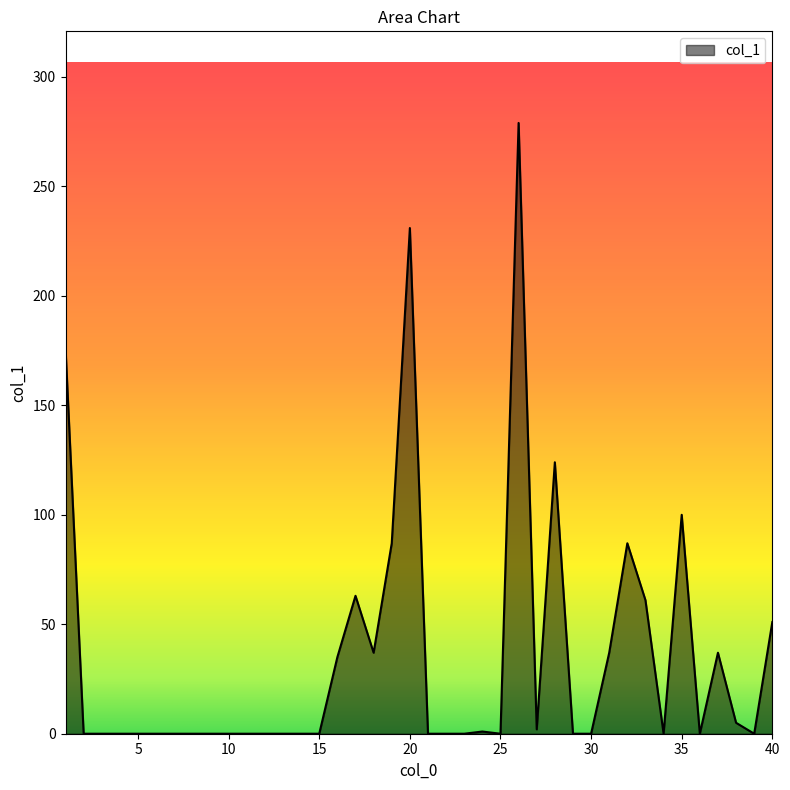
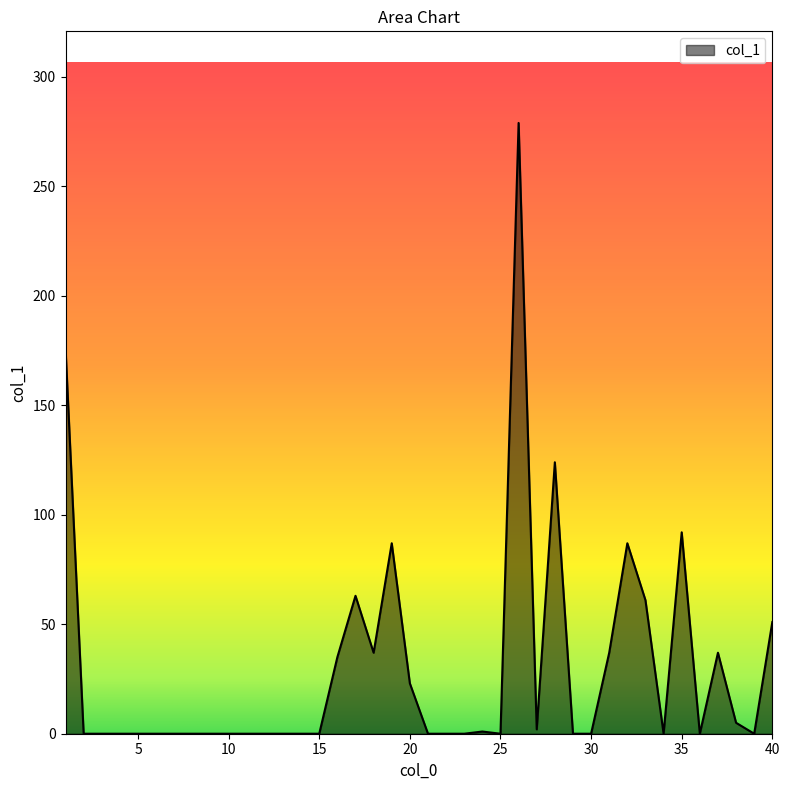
20: 231 -> 23
35: 100 -> 92
